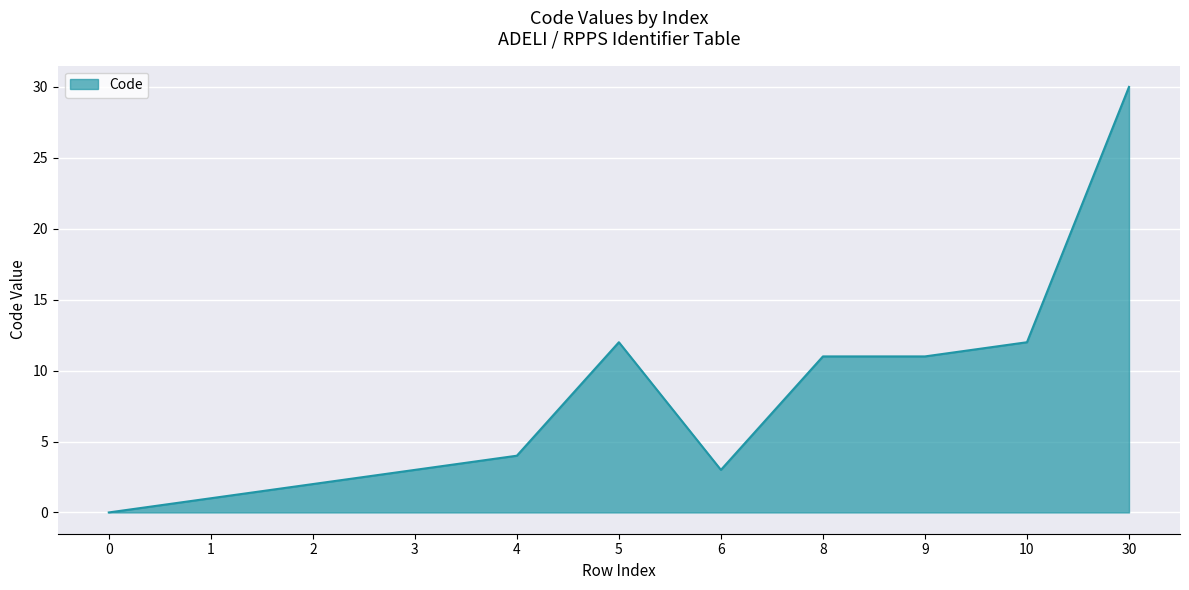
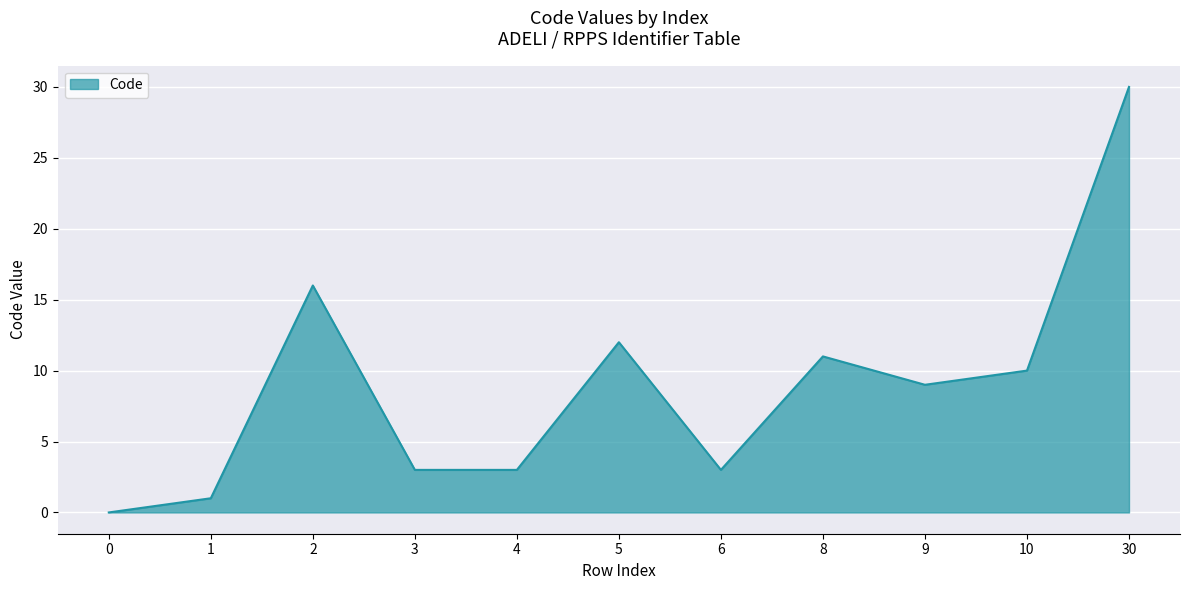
2: 2 -> 16
4: 4 -> 3
9: 11 -> 9
10: 12 -> 10
